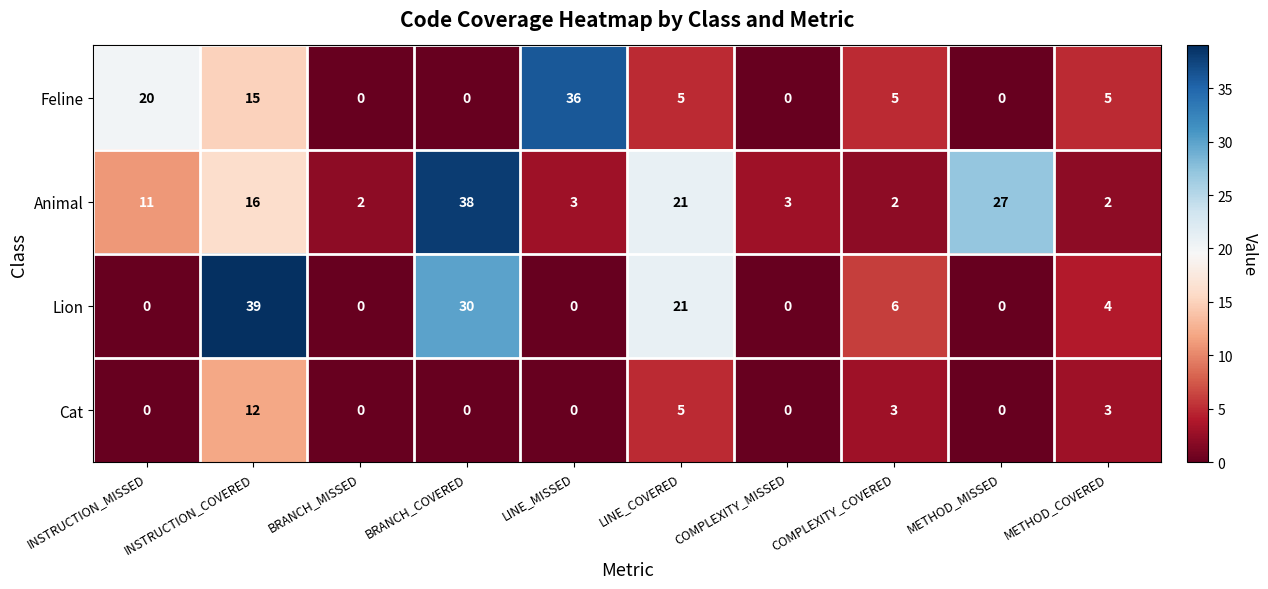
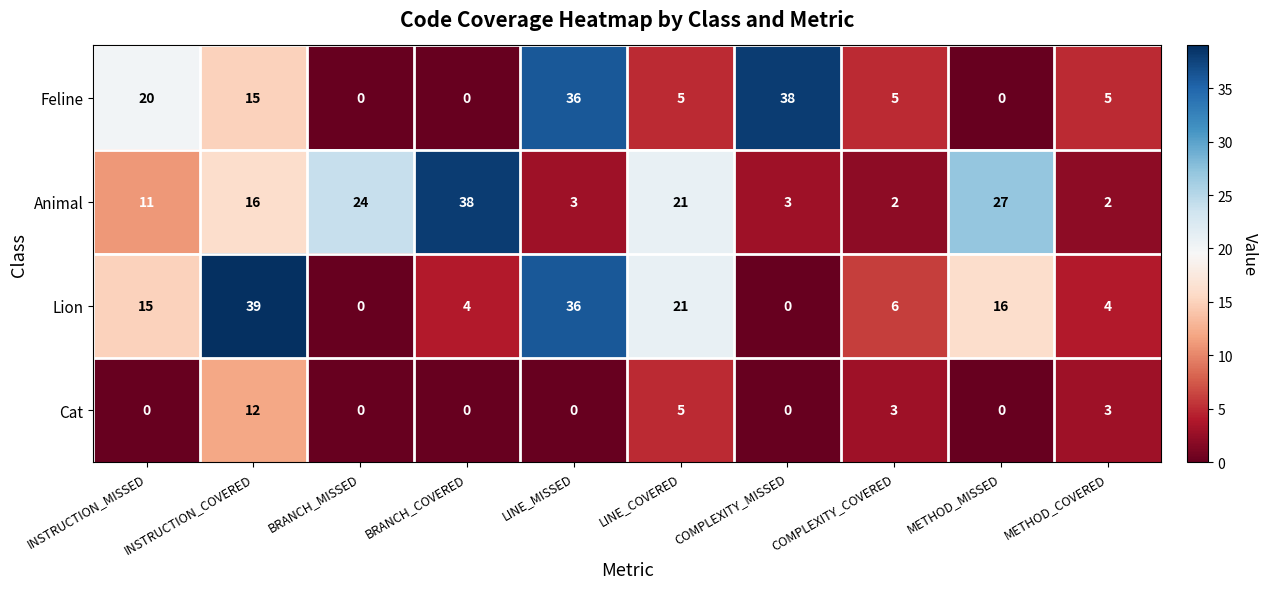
Feline, COMPLEXITY_MISSED: 0 -> 38
Animal, BRANCH_MISSED: 2 -> 24
Lion, INSTRUCTION_MISSED: 0 -> 15
Lion, BRANCH_COVERED: 30 -> 4
Lion, LINE_MISSED: 0 -> 36
Lion, METHOD_MISSED: 0 -> 16
